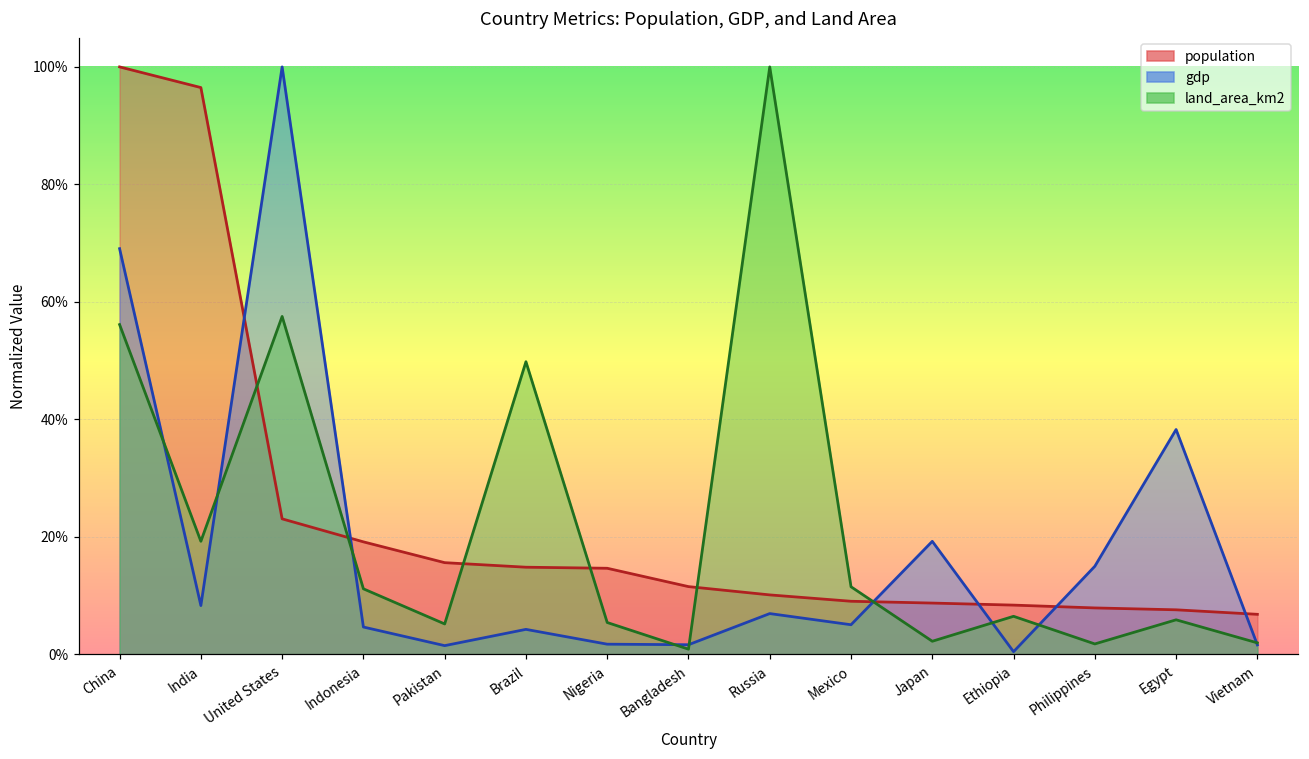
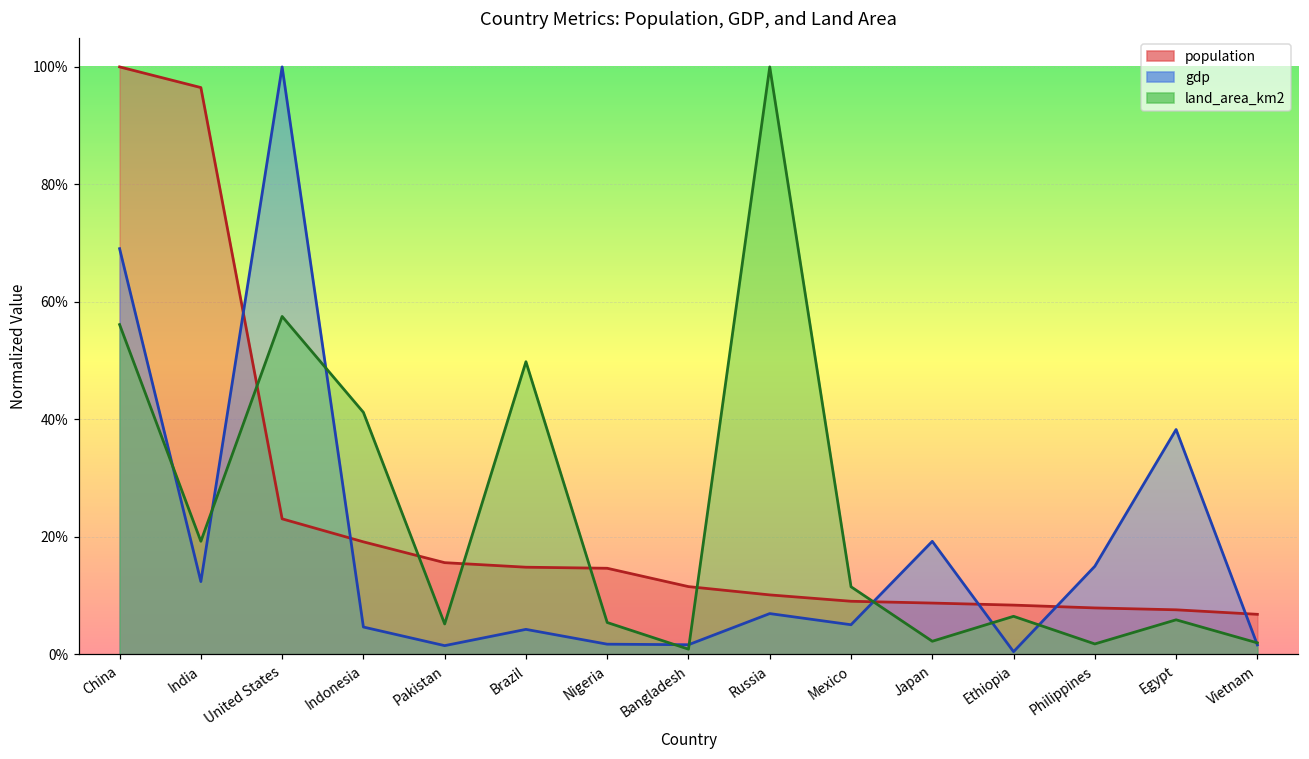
gdp, India: 8% -> 12%
land_area_km2, Indonesia: 11% -> 41%
